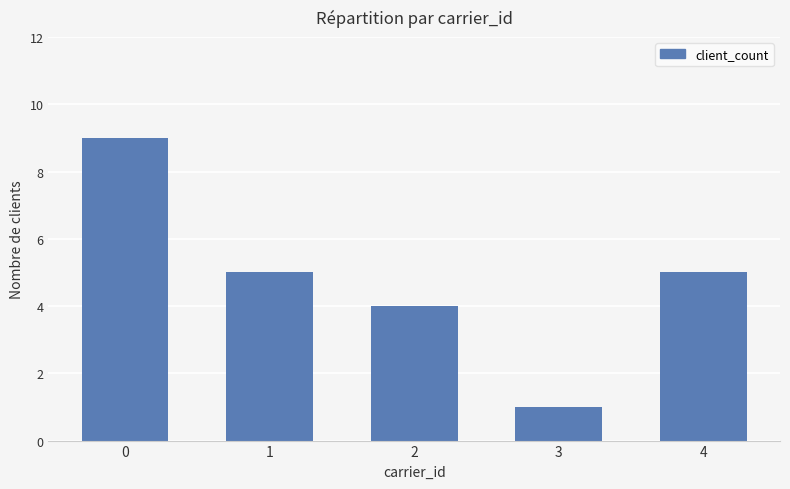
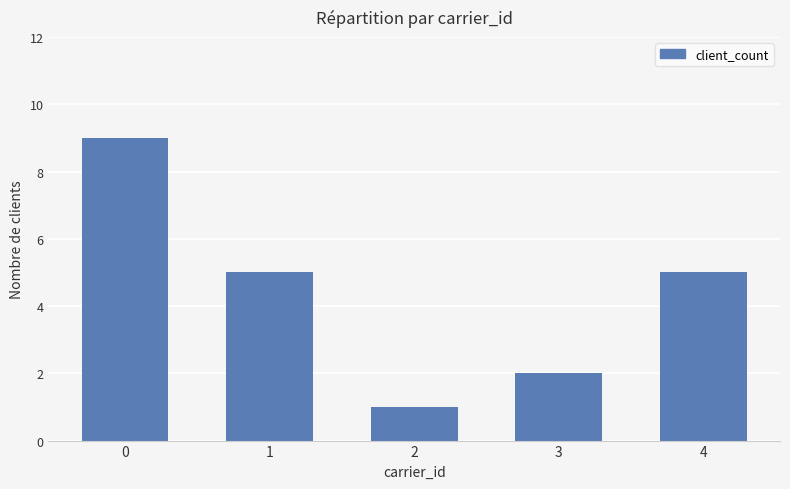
2: 4 -> 1
3: 1 -> 2
